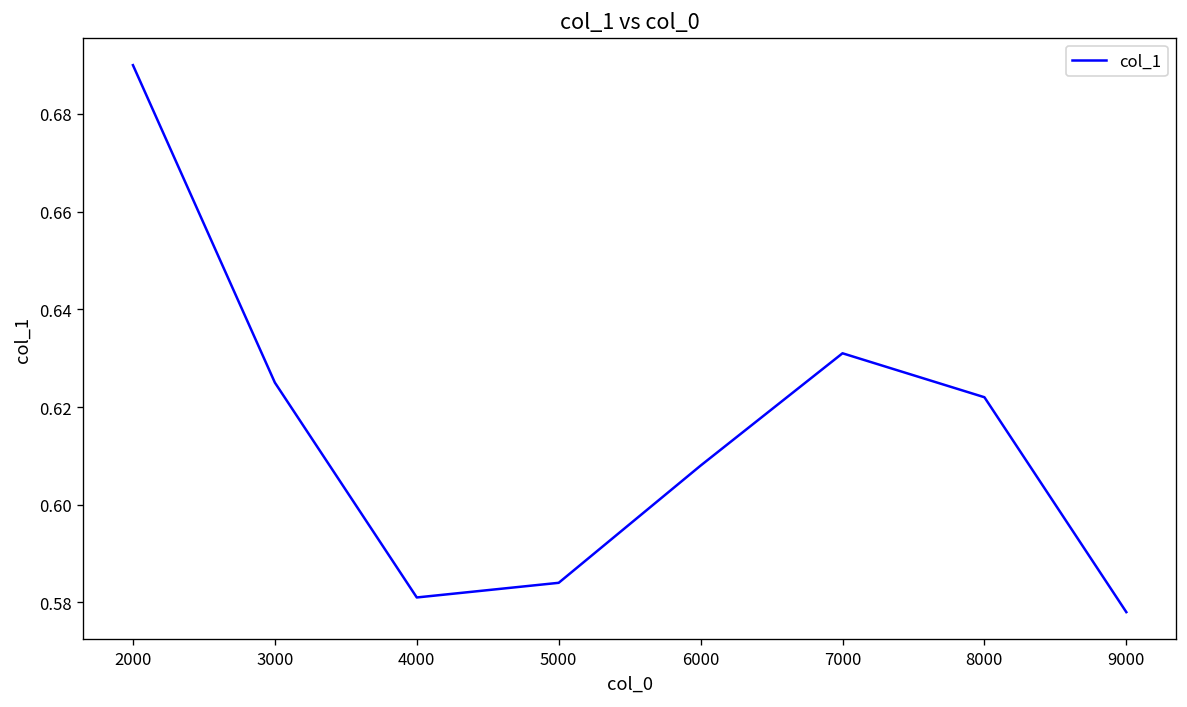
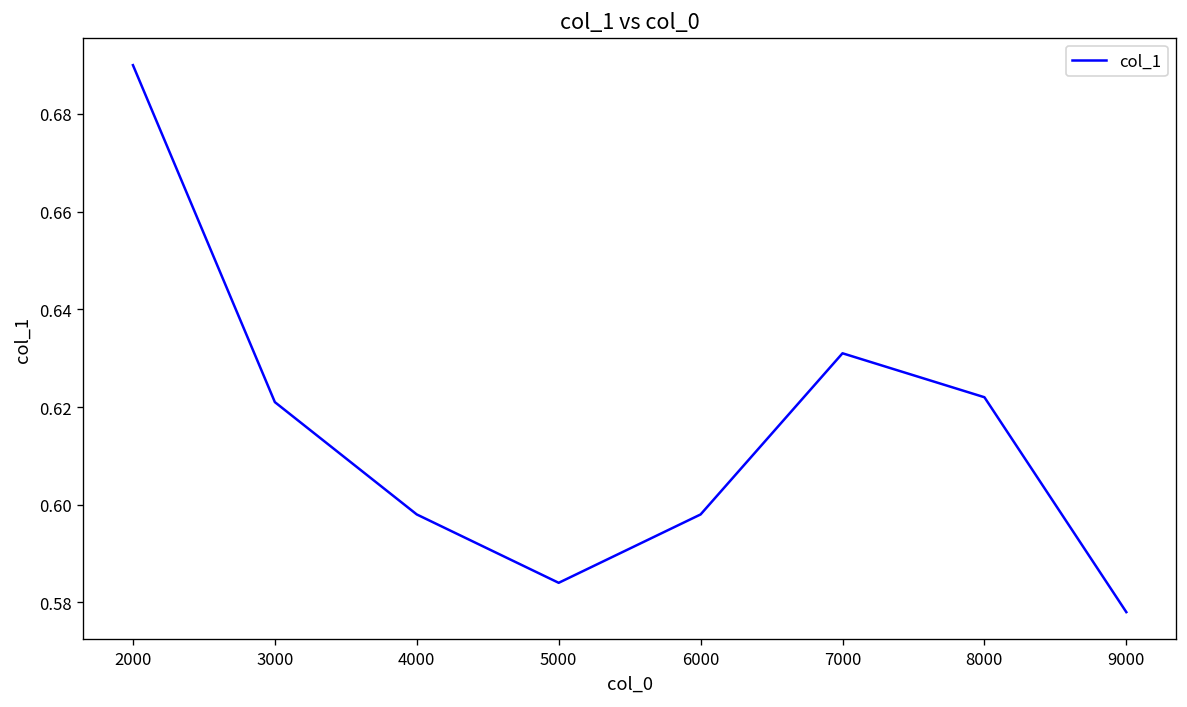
3000: 0.625 -> 0.621
4000: 0.581 -> 0.598
6000: 0.608 -> 0.598
